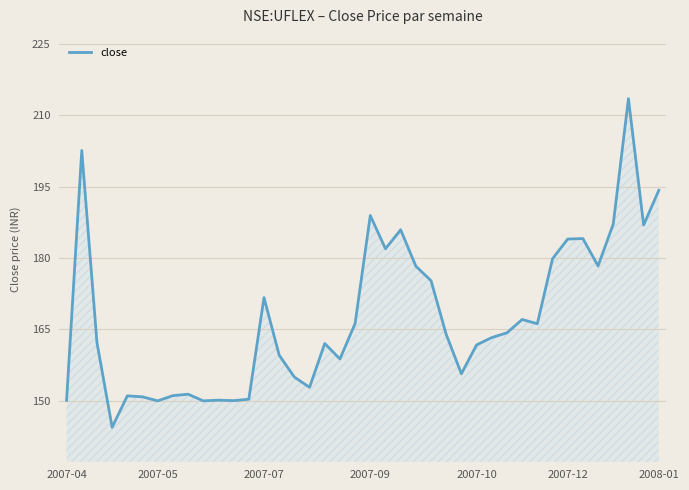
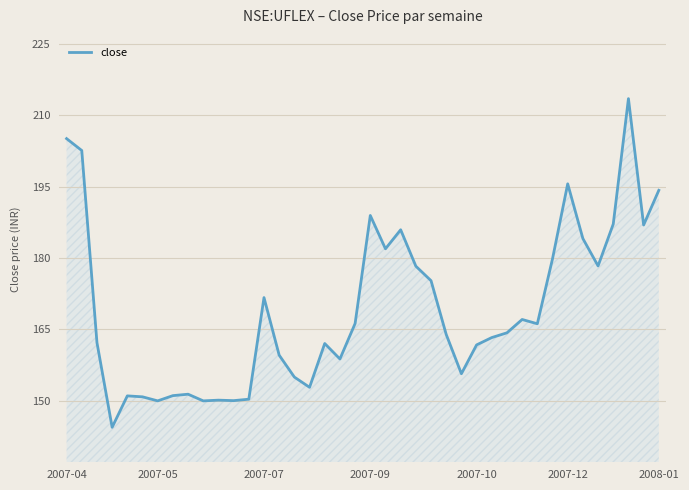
2007-04: 150 -> 205
2007-12: 184 -> 196
